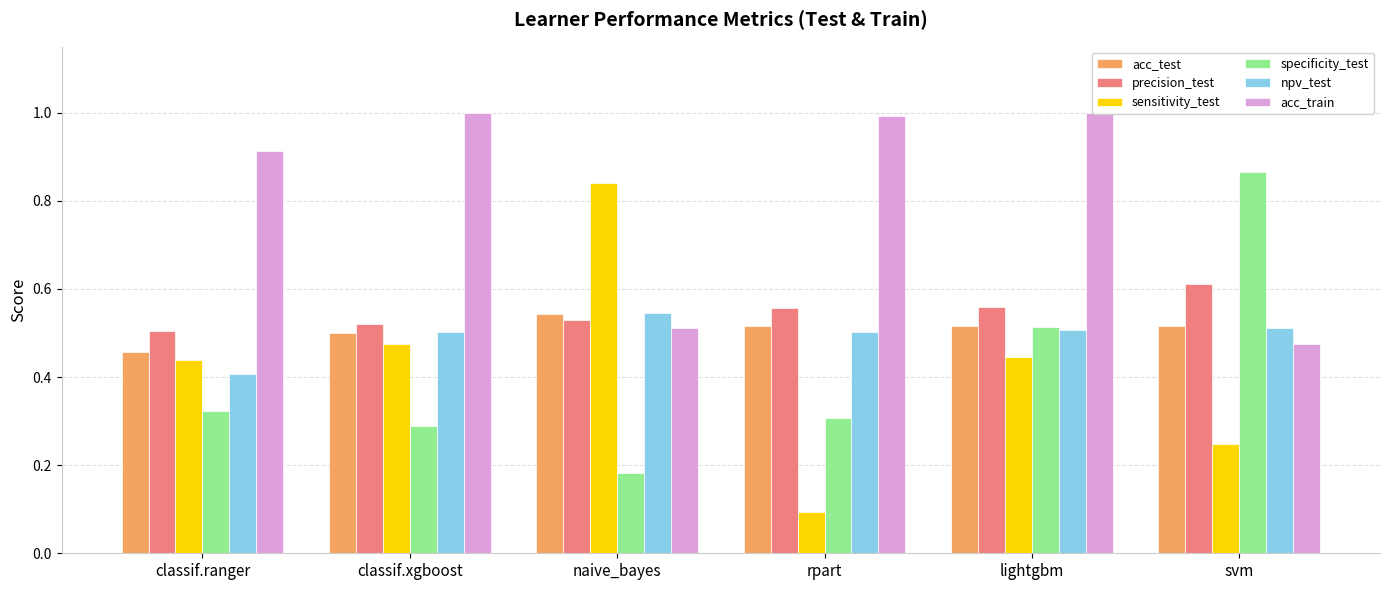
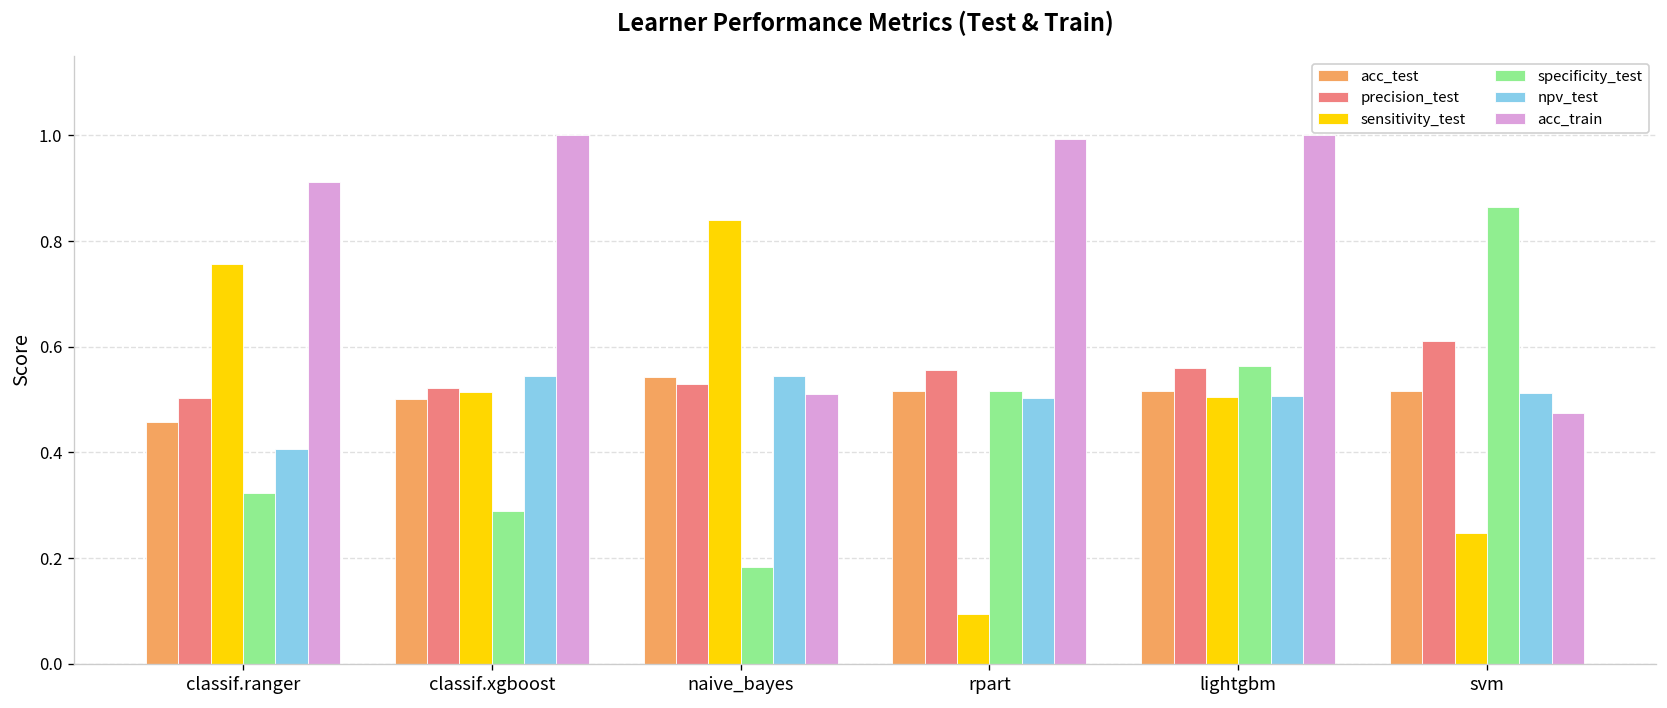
sensitivity_test, classif.ranger: 0.44 -> 0.76
sensitivity_test, classif.xgboost: 0.48 -> 0.52
npv_test, classif.xgboost: 0.50 -> 0.55
specificity_test, rpart: 0.31 -> 0.52
sensitivity_test, lightgbm: 0.45 -> 0.51
specificity_test, lightgbm: 0.51 -> 0.56
